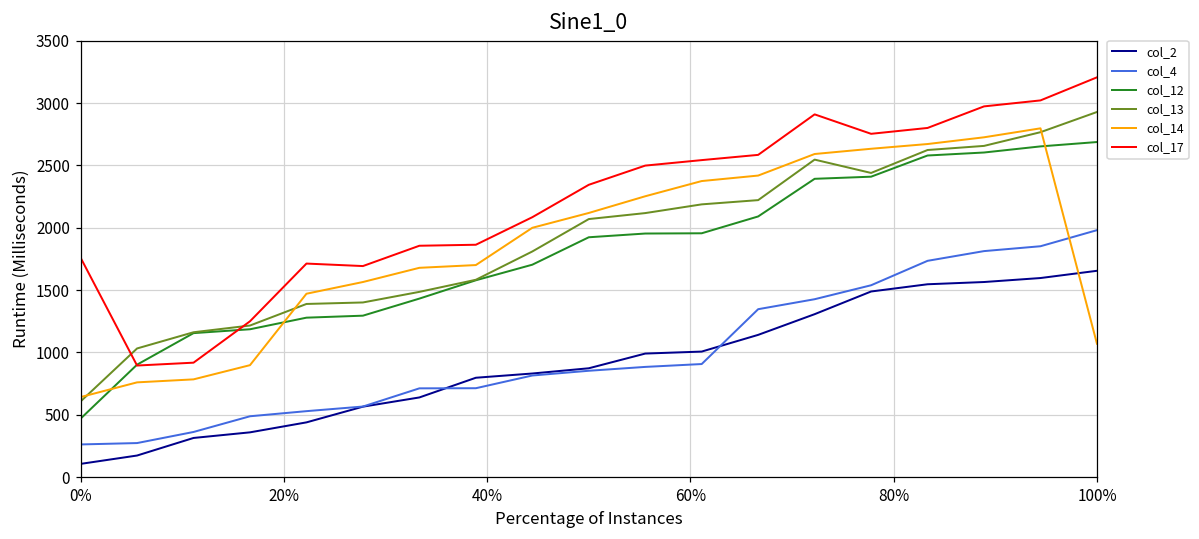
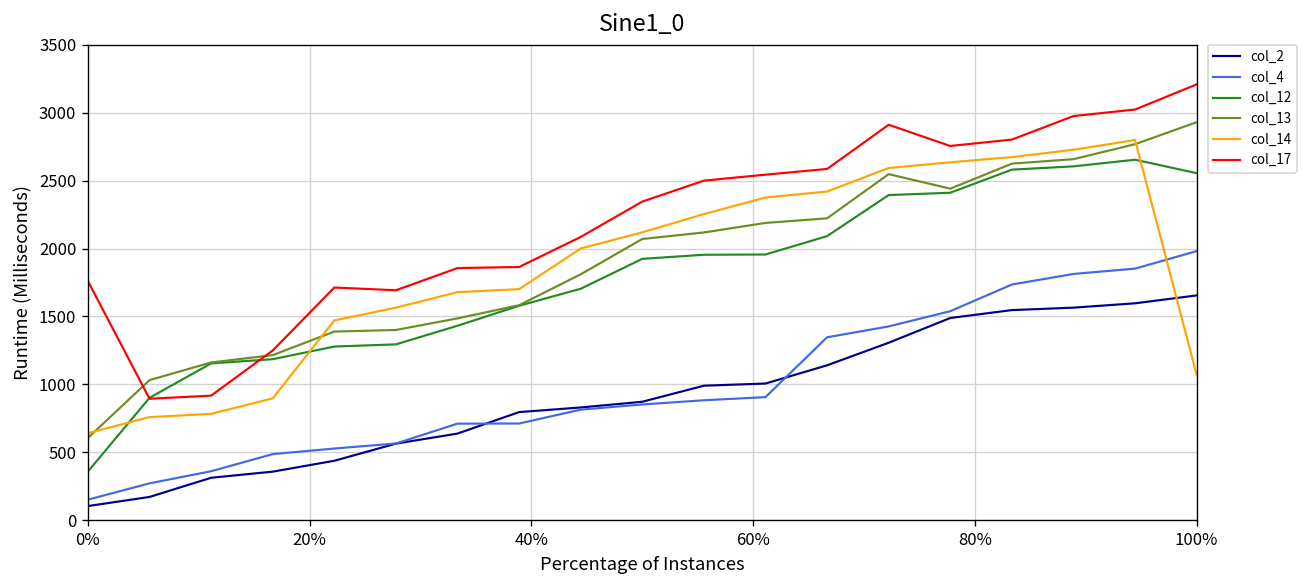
col_4, 0%: 260 -> 150
col_12, 0%: 470 -> 360
col_12, 100%: 2690 -> 2550
